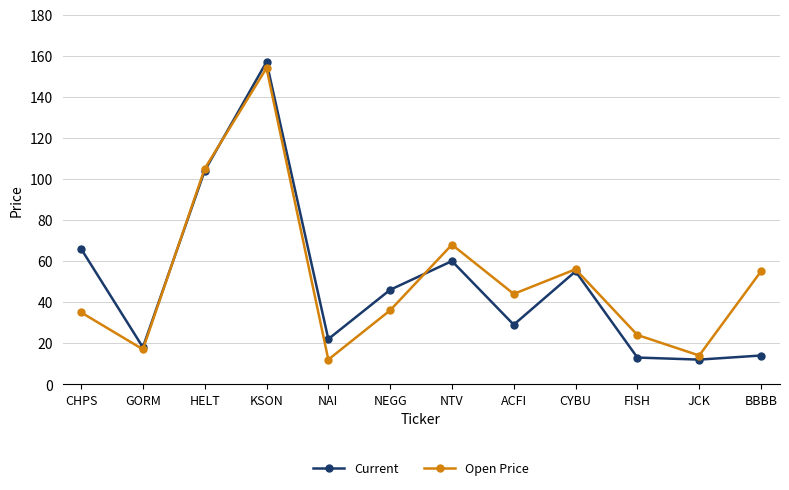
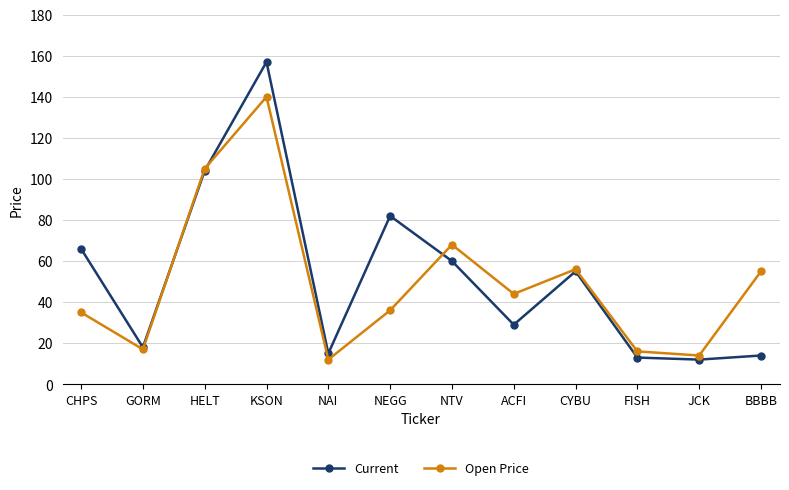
Open Price, KSON: 154 -> 140
Current, NAI: 22 -> 15
Current, NEGG: 46 -> 82
Open Price, FISH: 24 -> 16
